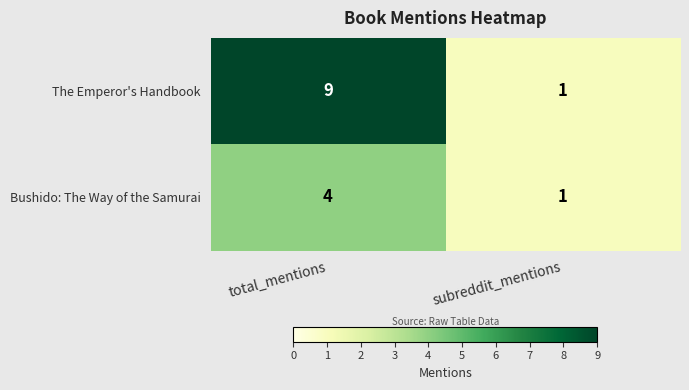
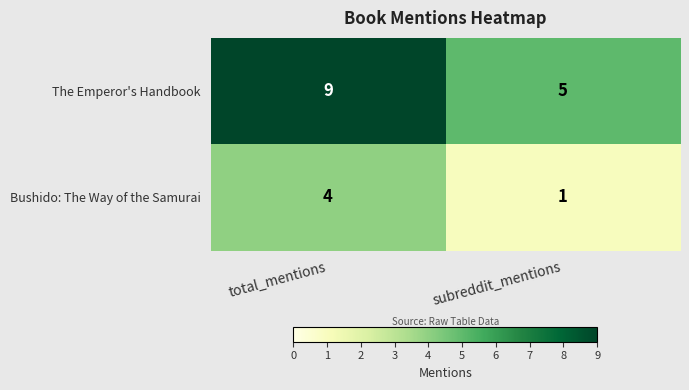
The Emperor's Handbook, subreddit_mentions: 1 -> 5
